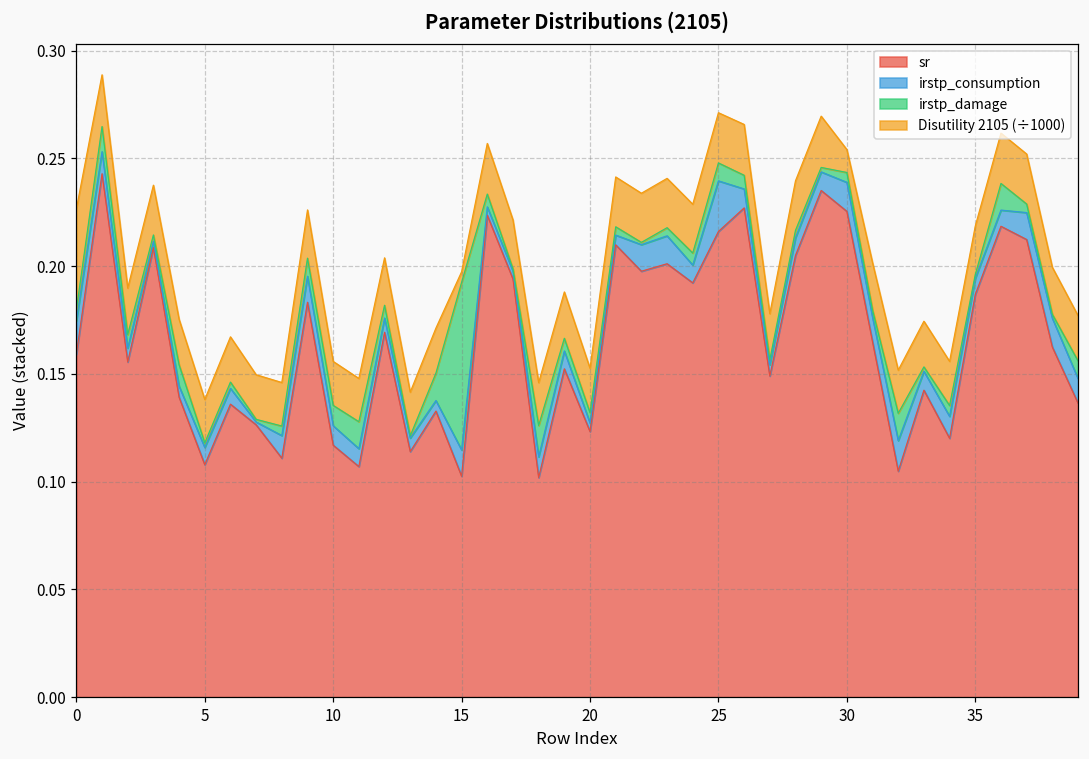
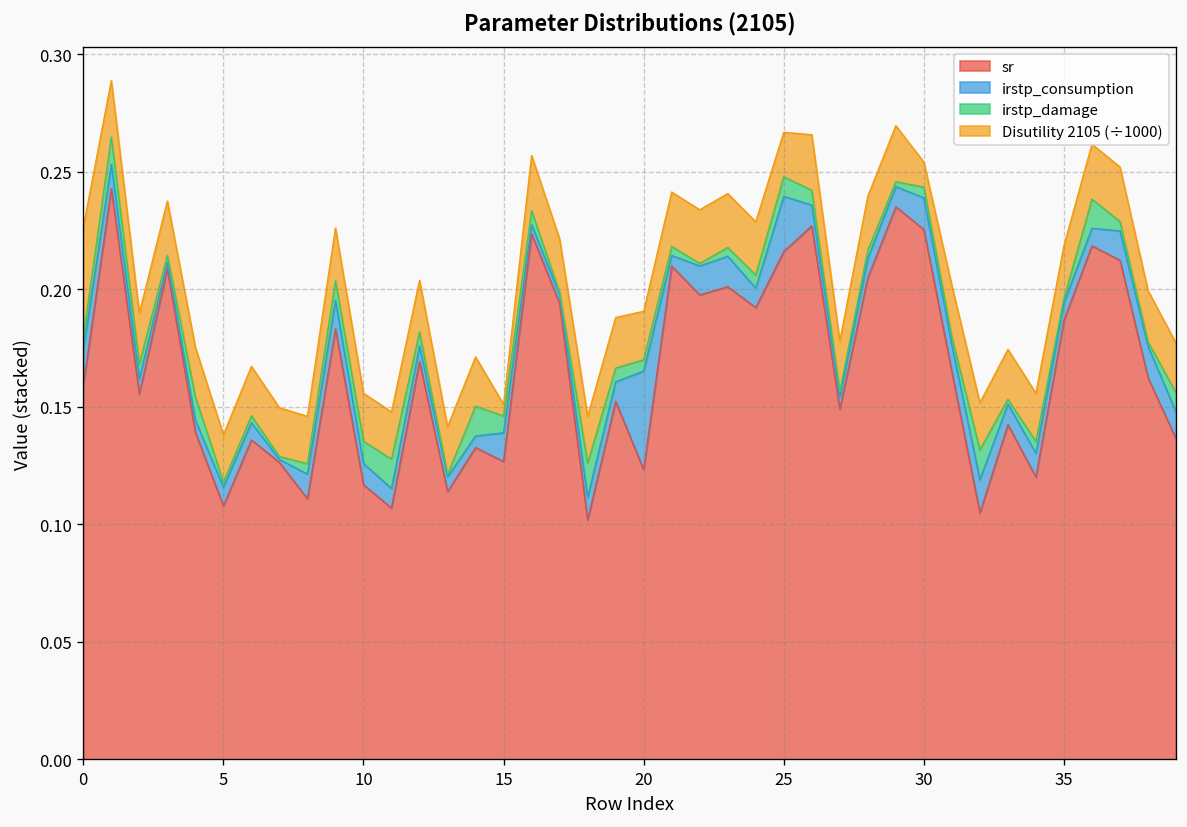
sr, 15: 0.102 -> 0.127
irstp_damage, 15: 0.078 -> 0.007
irstp_consumption, 20: 0.004 -> 0.042
Disutility 2105 (÷1000), 25: 0.023 -> 0.019
